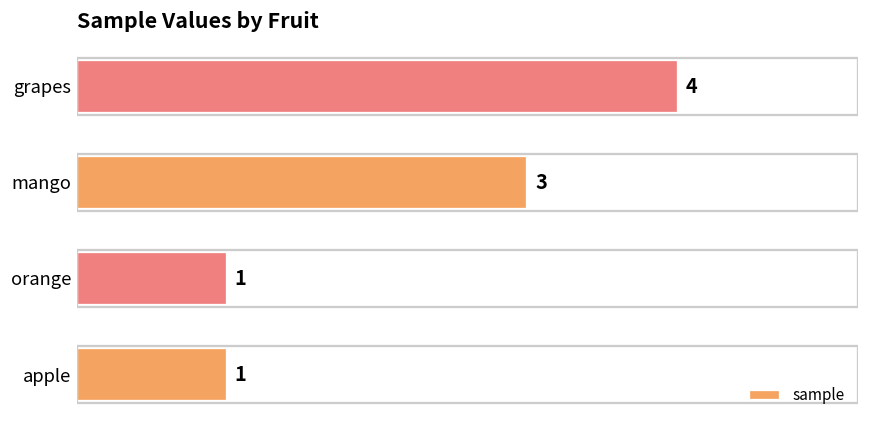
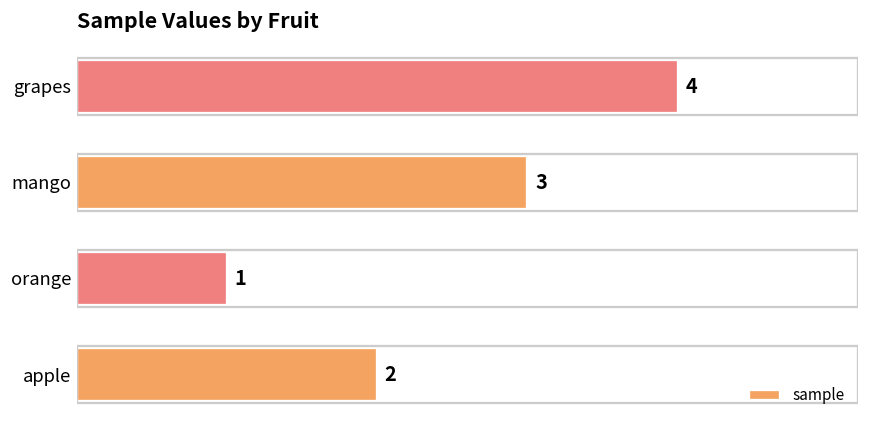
apple: 1 -> 2
